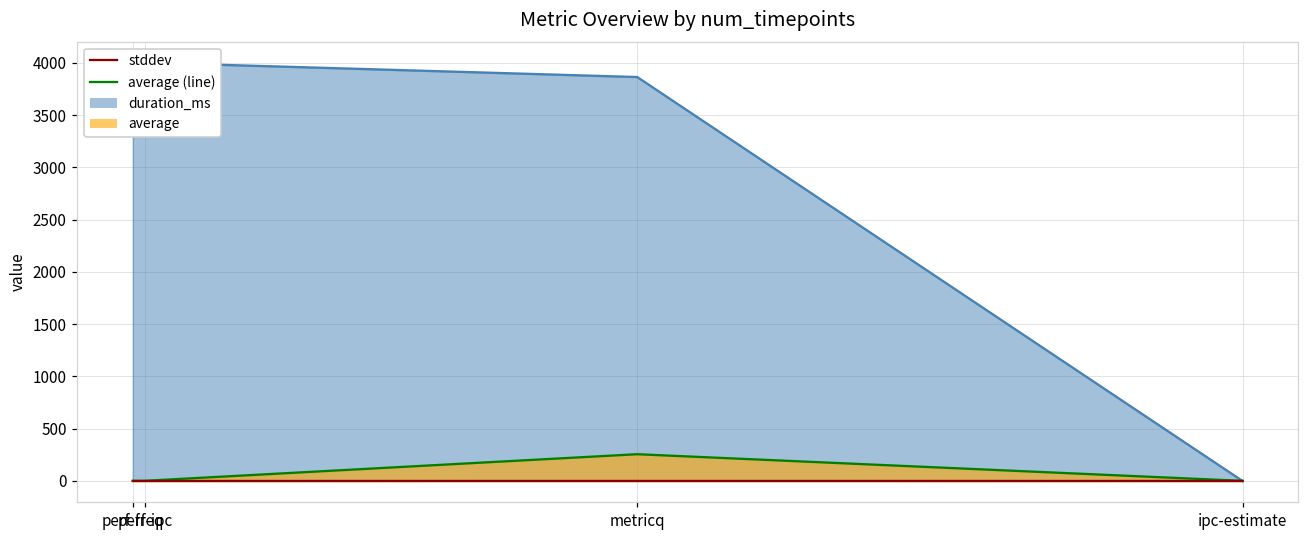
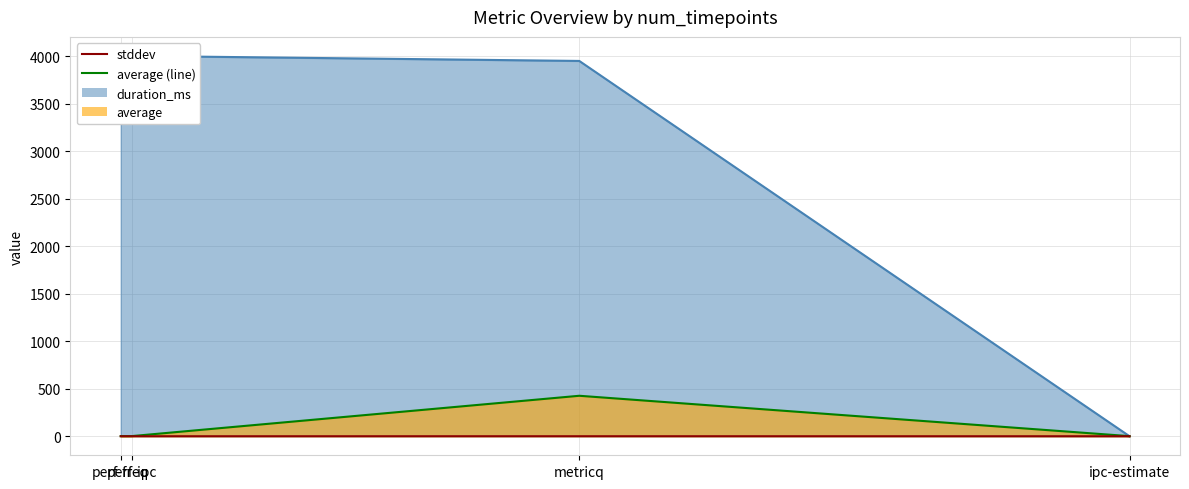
duration_ms, metricq: 3860 -> 3950
average, metricq: 300 -> 400
